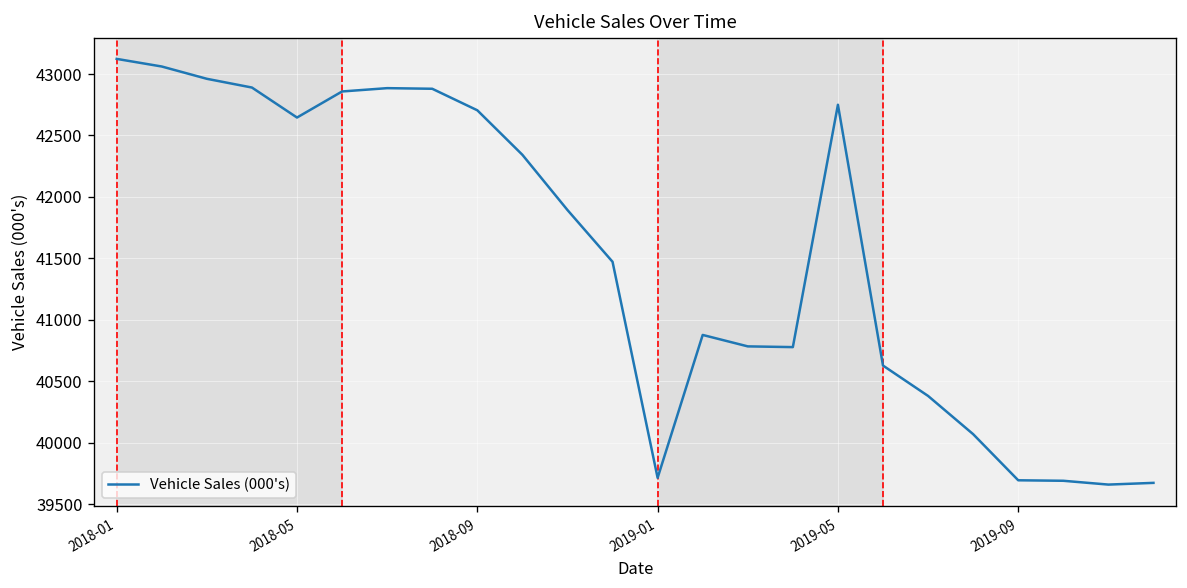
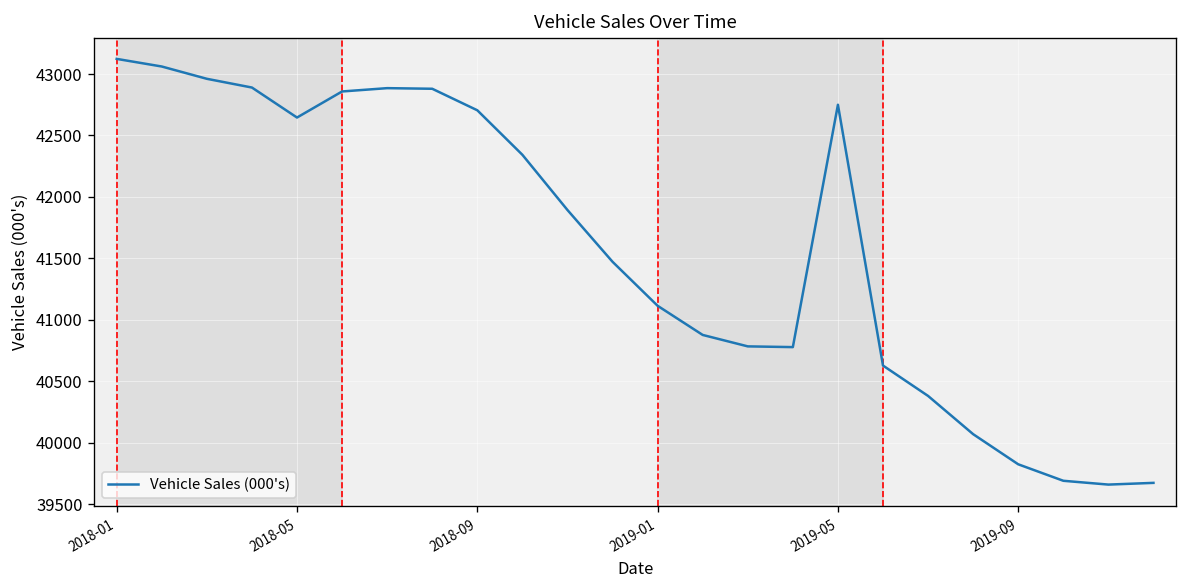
2019-01: 39720 -> 41120
2019-09: 39700 -> 39830
